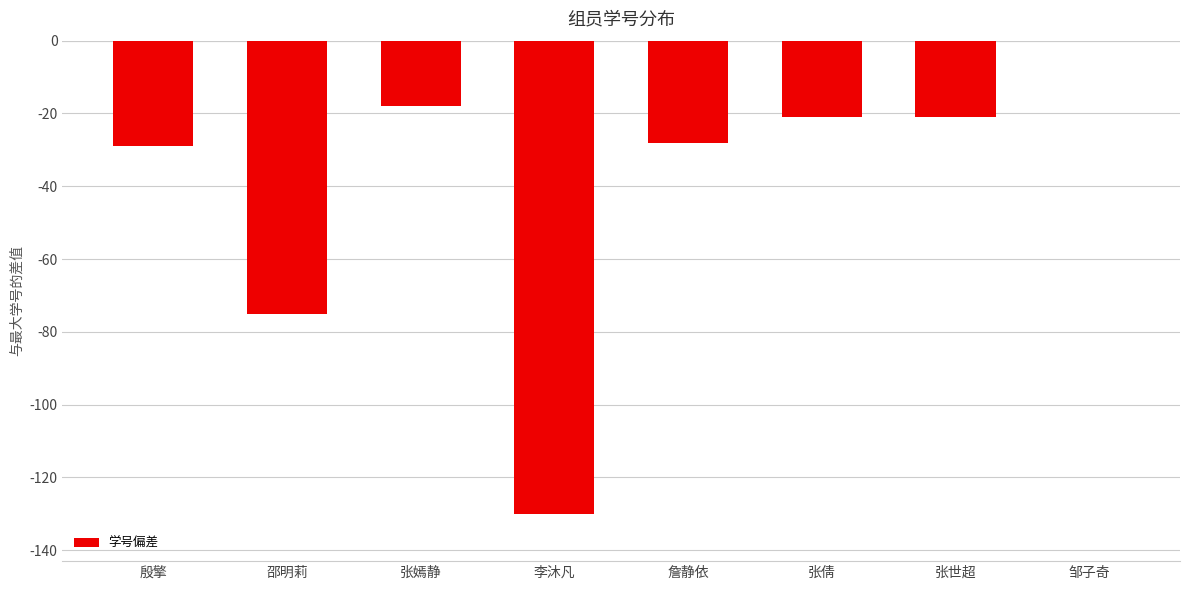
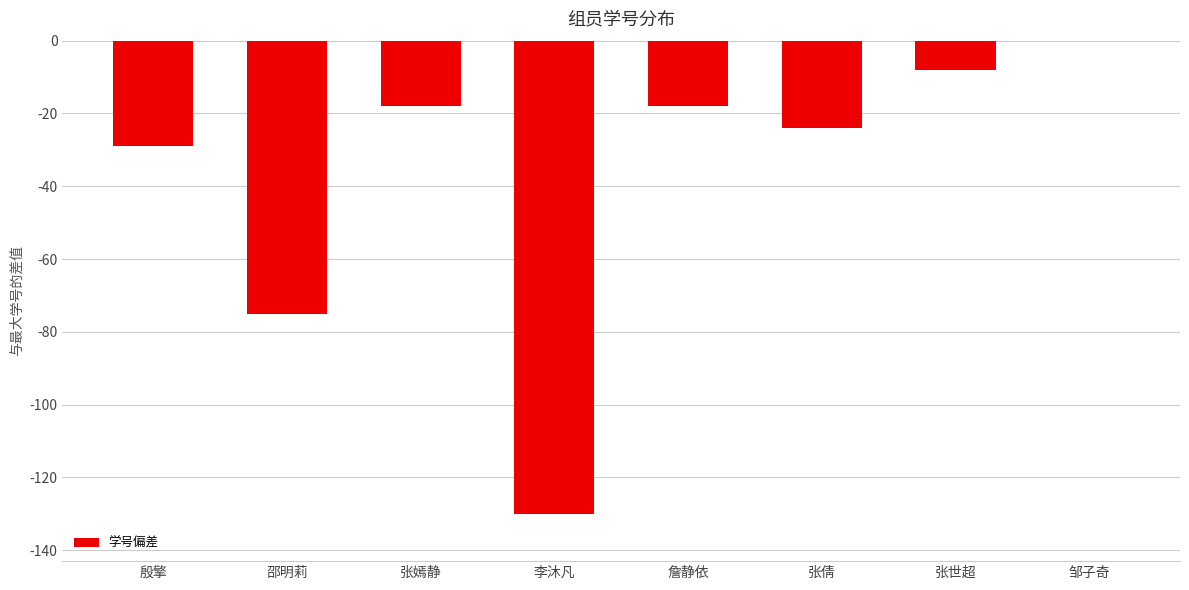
詹静依: -28 -> -18
张倩: -21 -> -24
张世超: -21 -> -8
